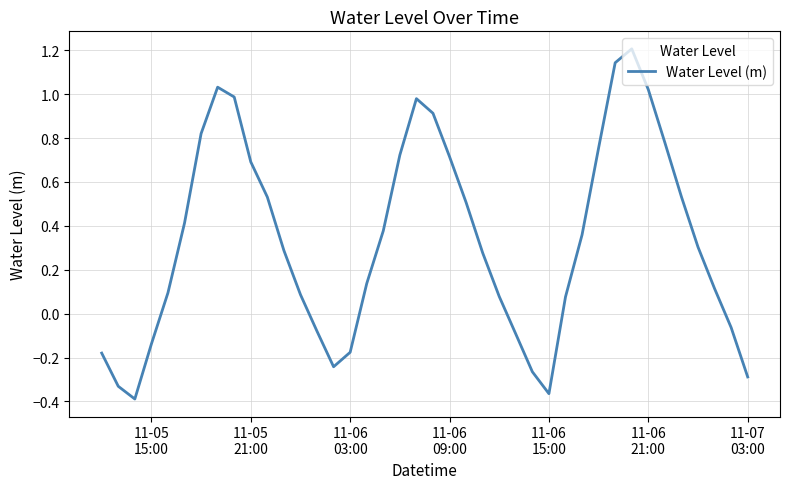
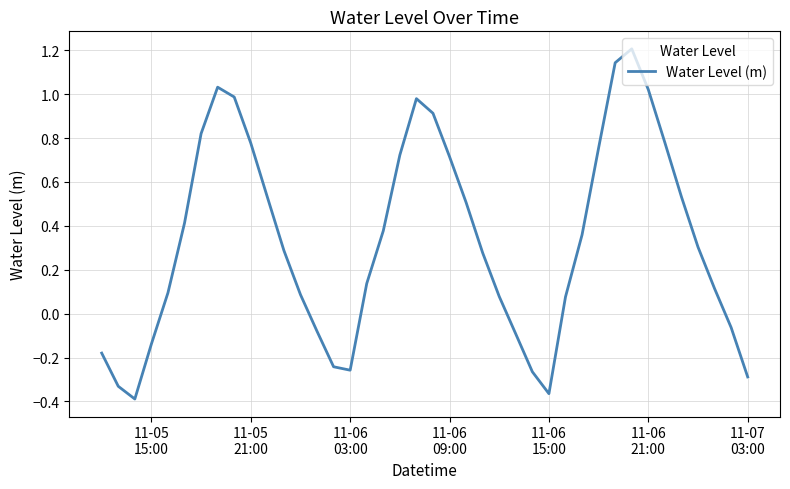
11-05 21:00: 0.69 -> 0.78
11-06 03:00: -0.18 -> -0.26
